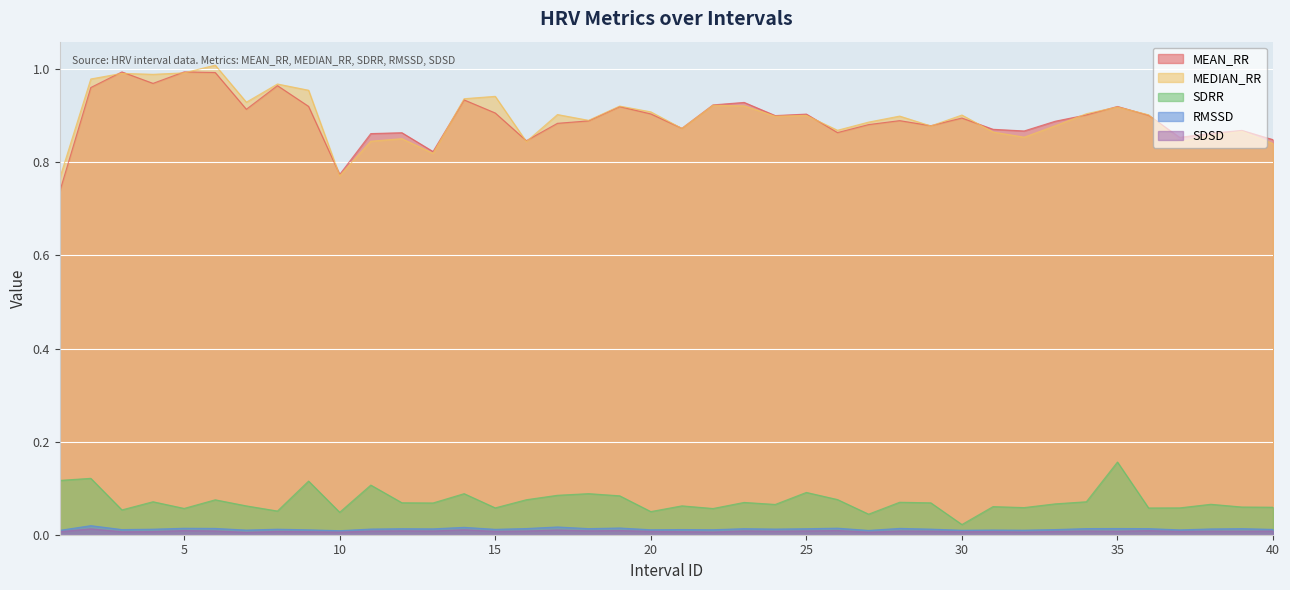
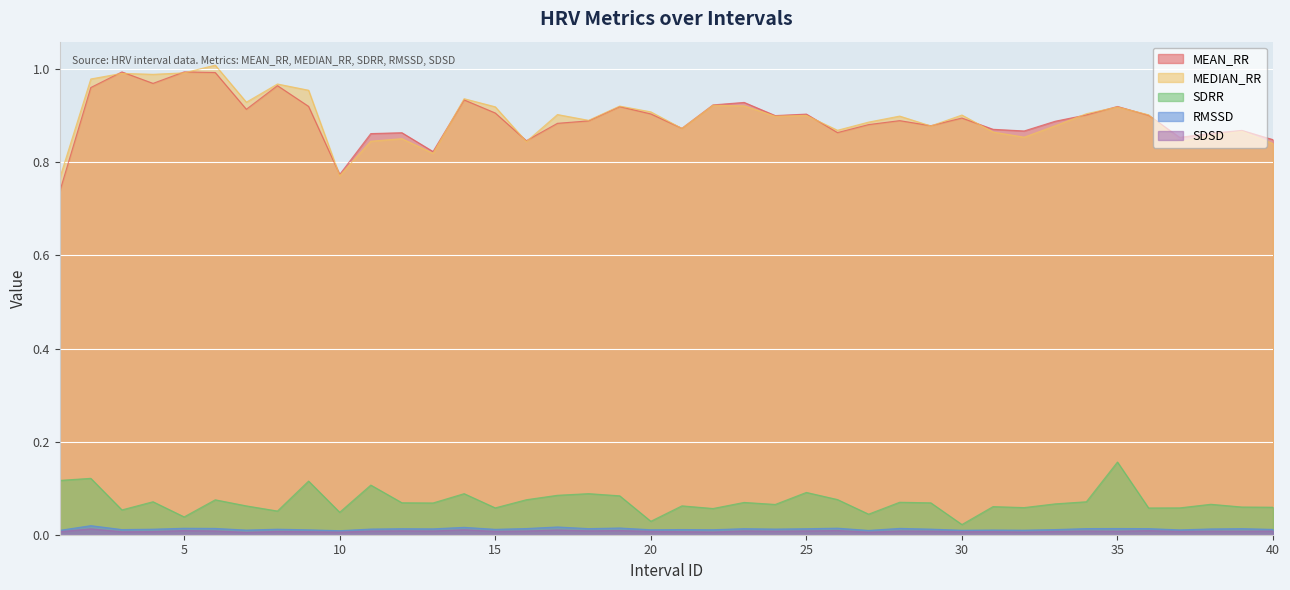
SDRR, 5: 0.06 -> 0.04
MEDIAN_RR, 15: 0.94 -> 0.92
SDRR, 20: 0.05 -> 0.03
